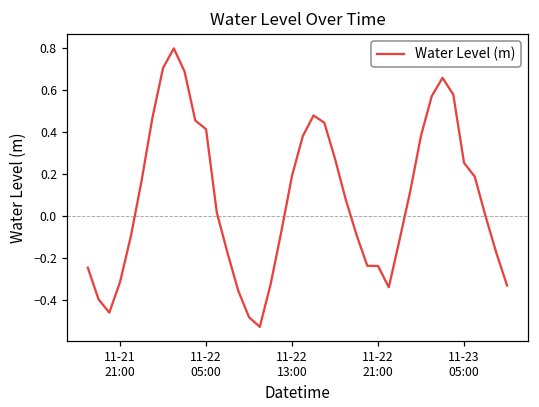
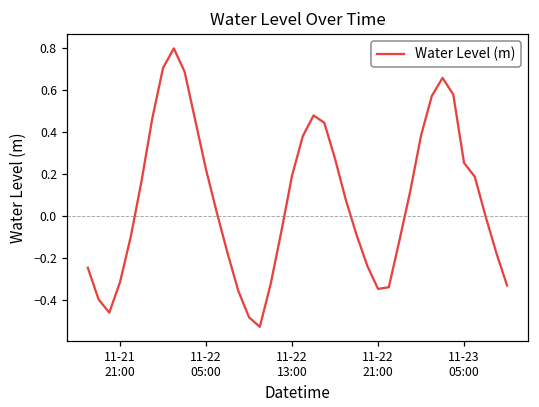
11-22 05:00: 0.41 -> 0.22
11-22 21:00: -0.24 -> -0.35
